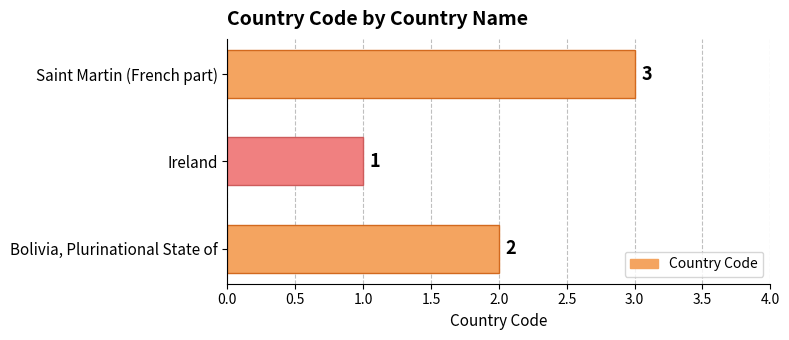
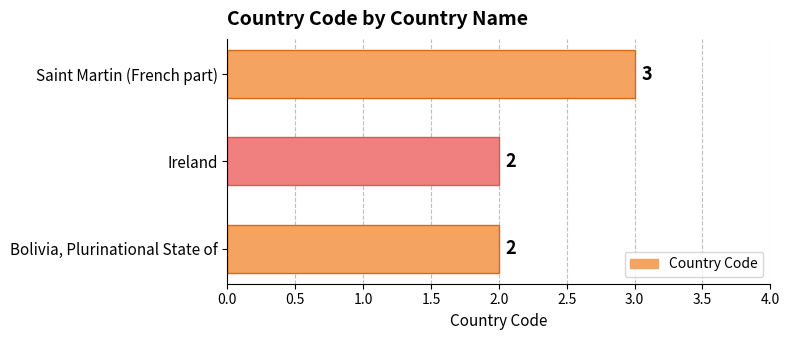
Ireland: 1 -> 2
